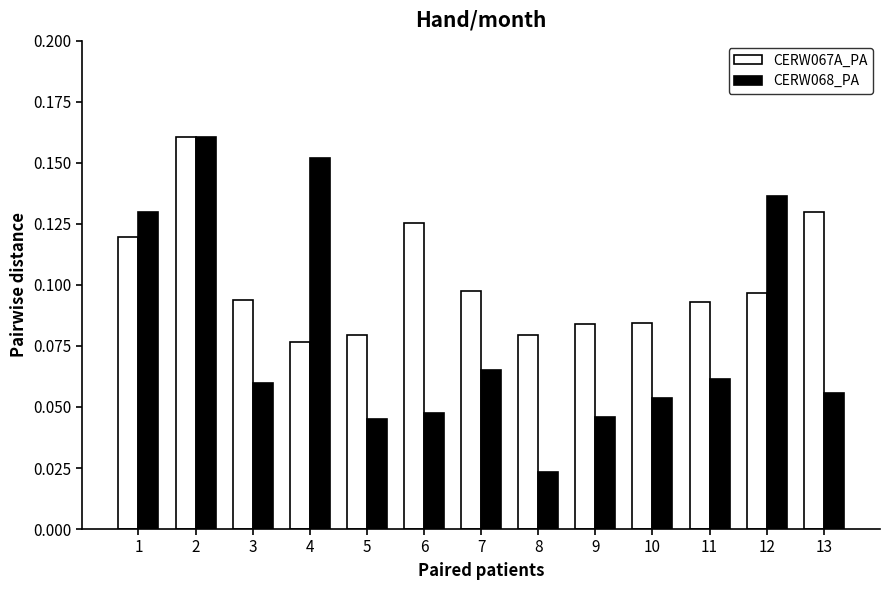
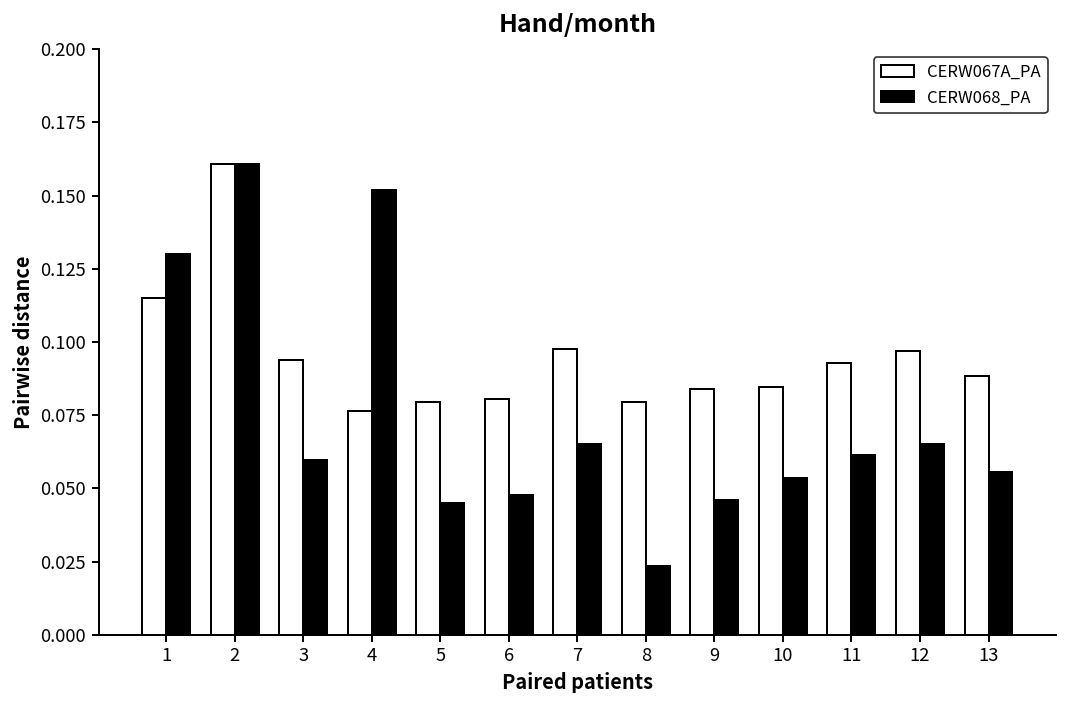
CERW067A_PA, 1: 0.120 -> 0.115
CERW067A_PA, 6: 0.125 -> 0.080
CERW068_PA, 12: 0.137 -> 0.065
CERW067A_PA, 13: 0.130 -> 0.088
